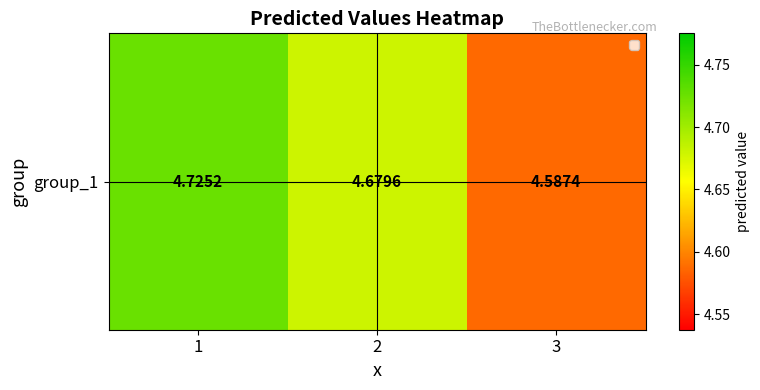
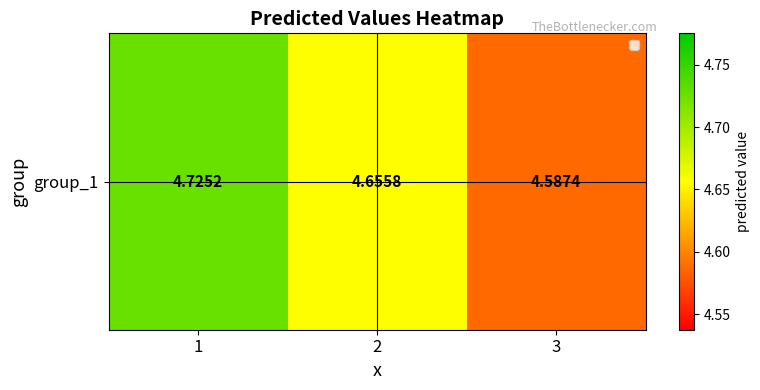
group_1, 2: 4.6796 -> 4.6558
